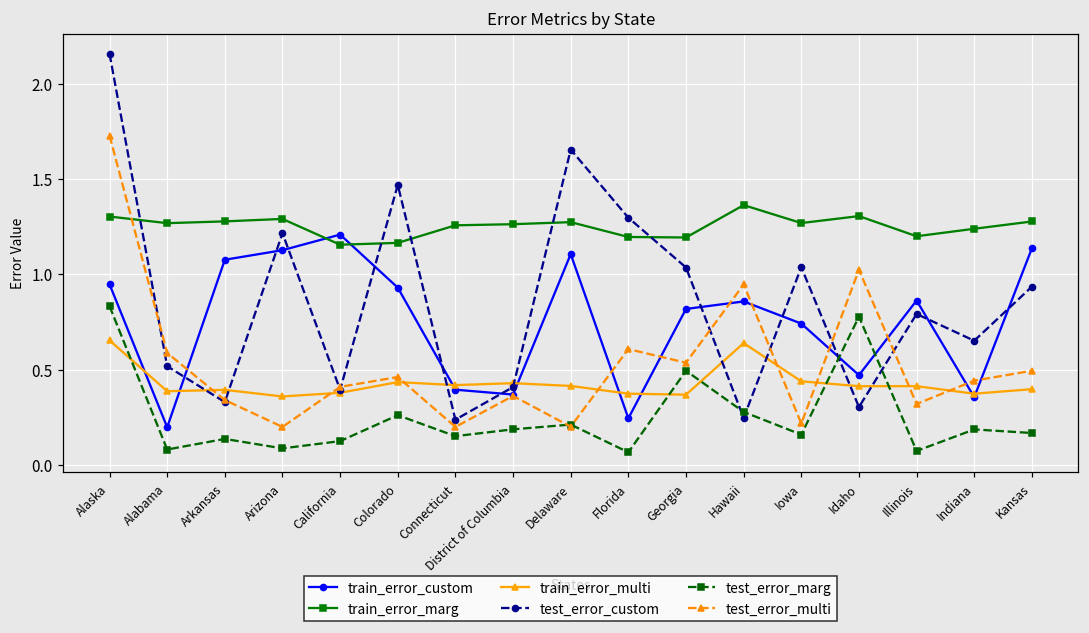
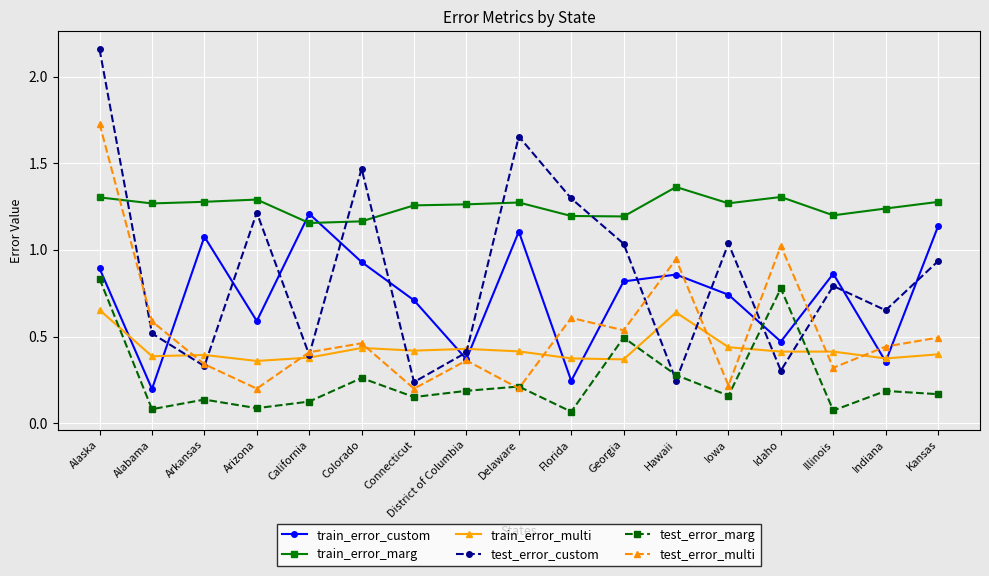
train_error_custom, Alaska: 0.95 -> 0.89
train_error_custom, Arizona: 1.13 -> 0.59
train_error_custom, Connecticut: 0.39 -> 0.71
